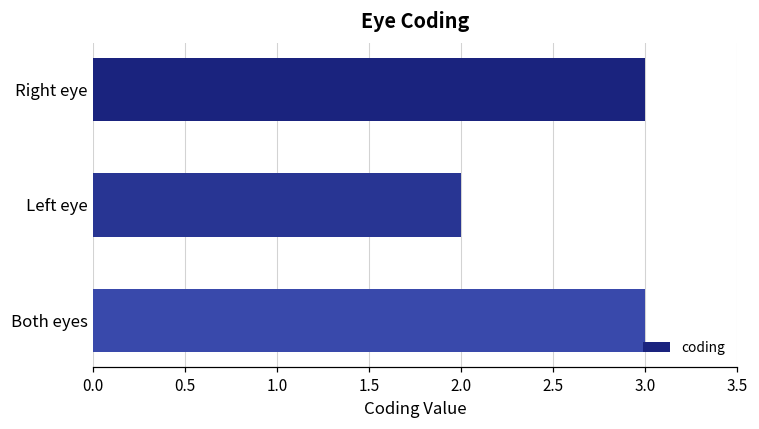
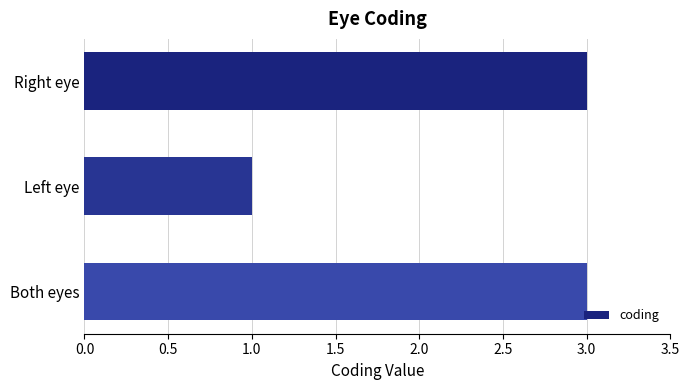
Left eye: 2 -> 1
